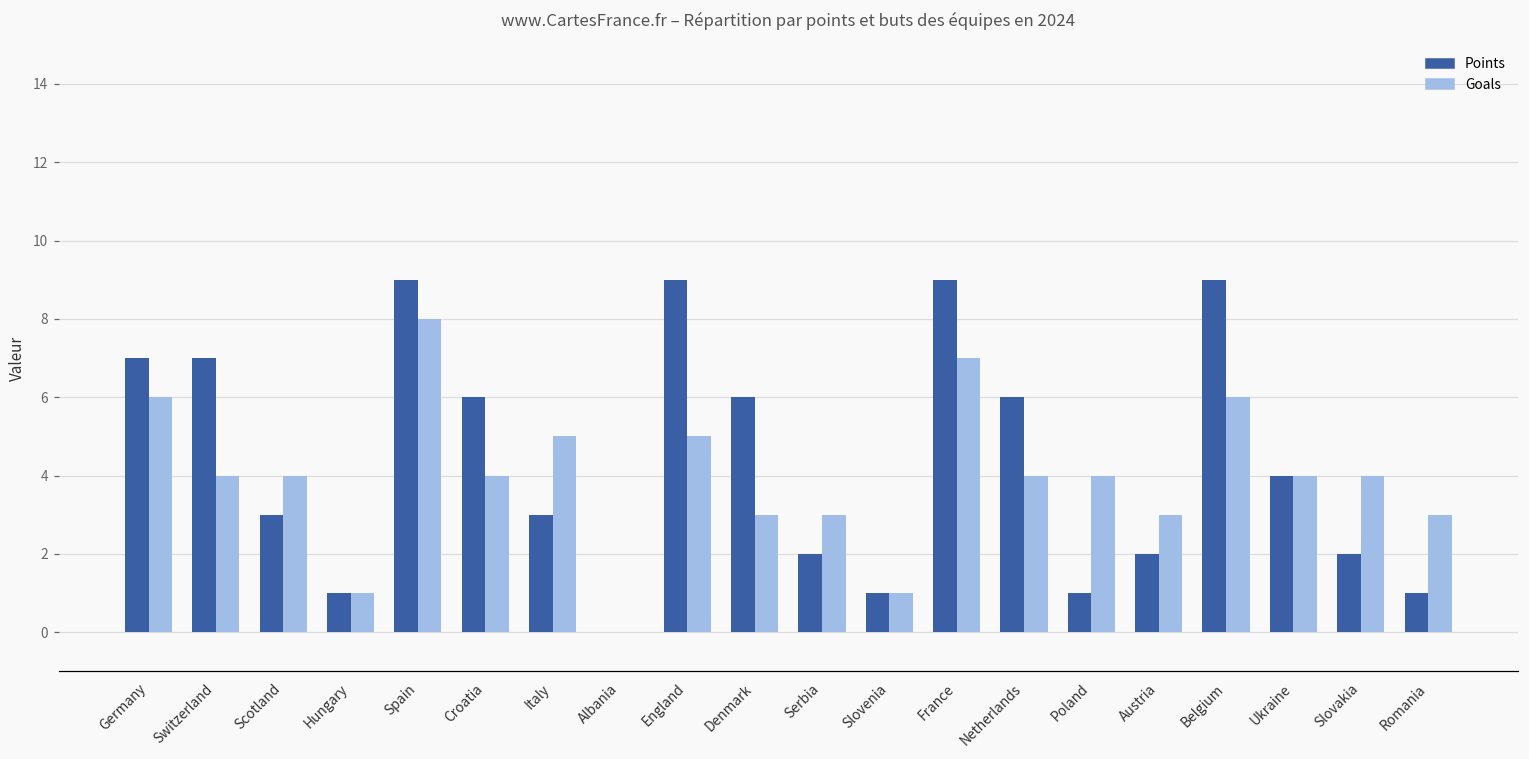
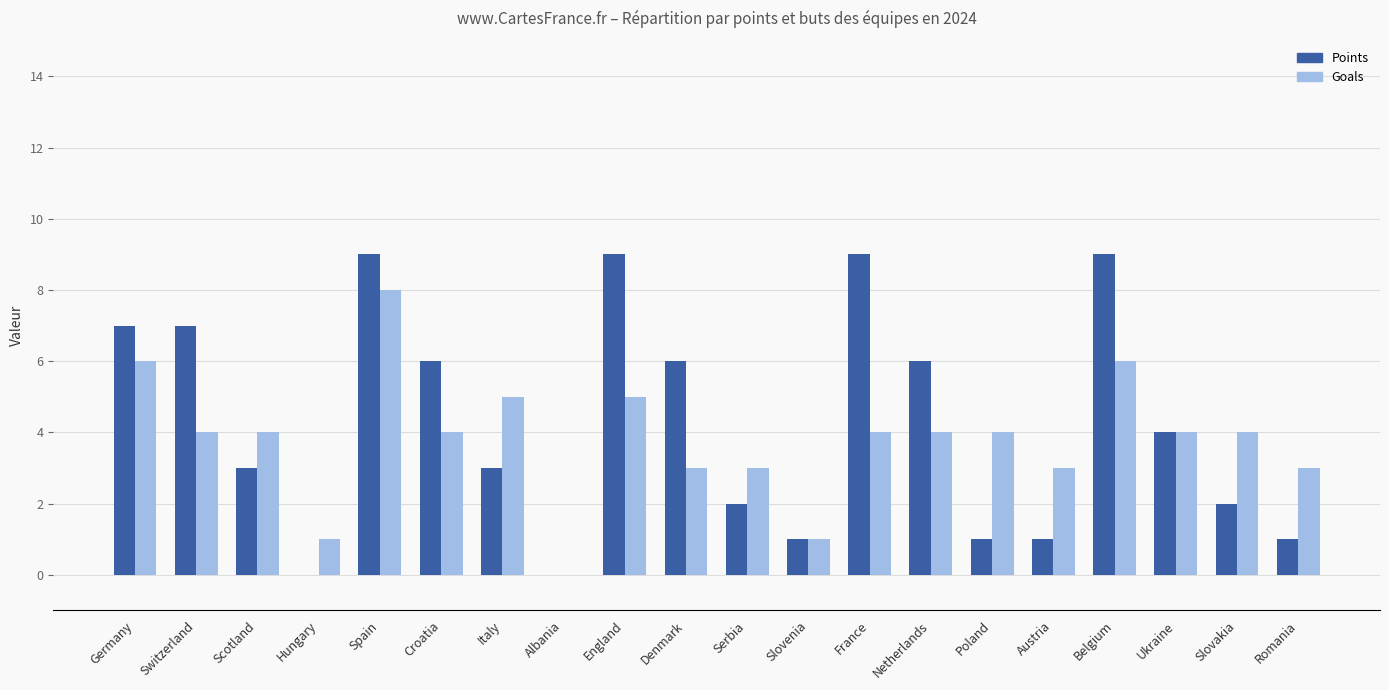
Points, Hungary: 1 -> 0
Goals, France: 7 -> 4
Points, Austria: 2 -> 1
